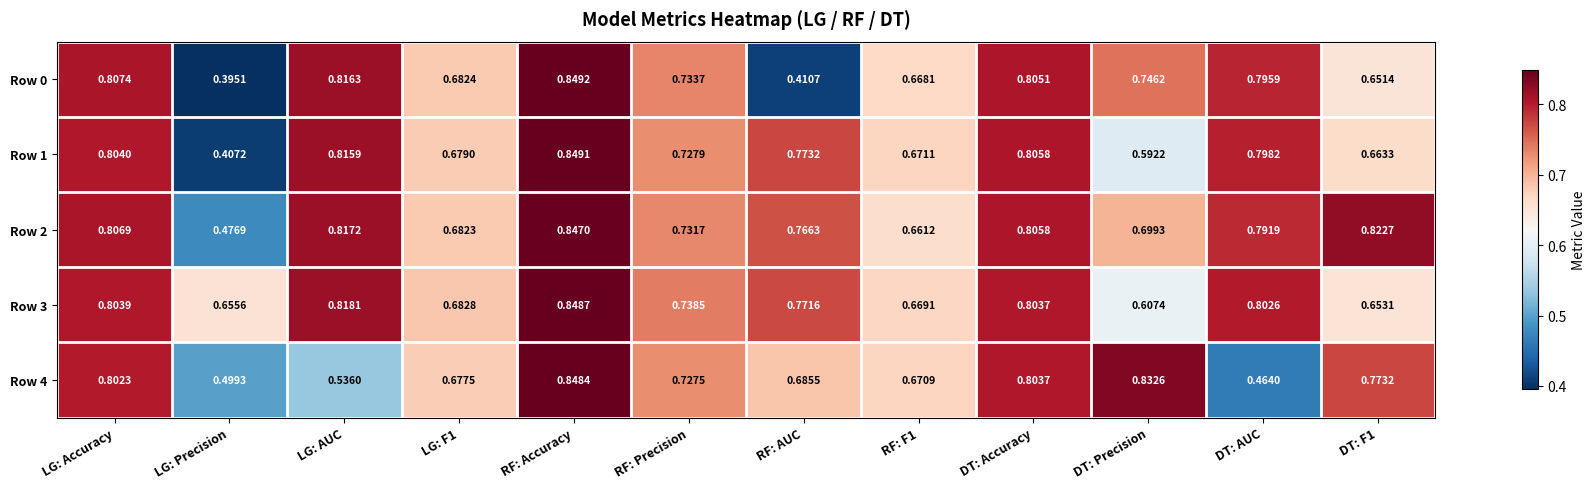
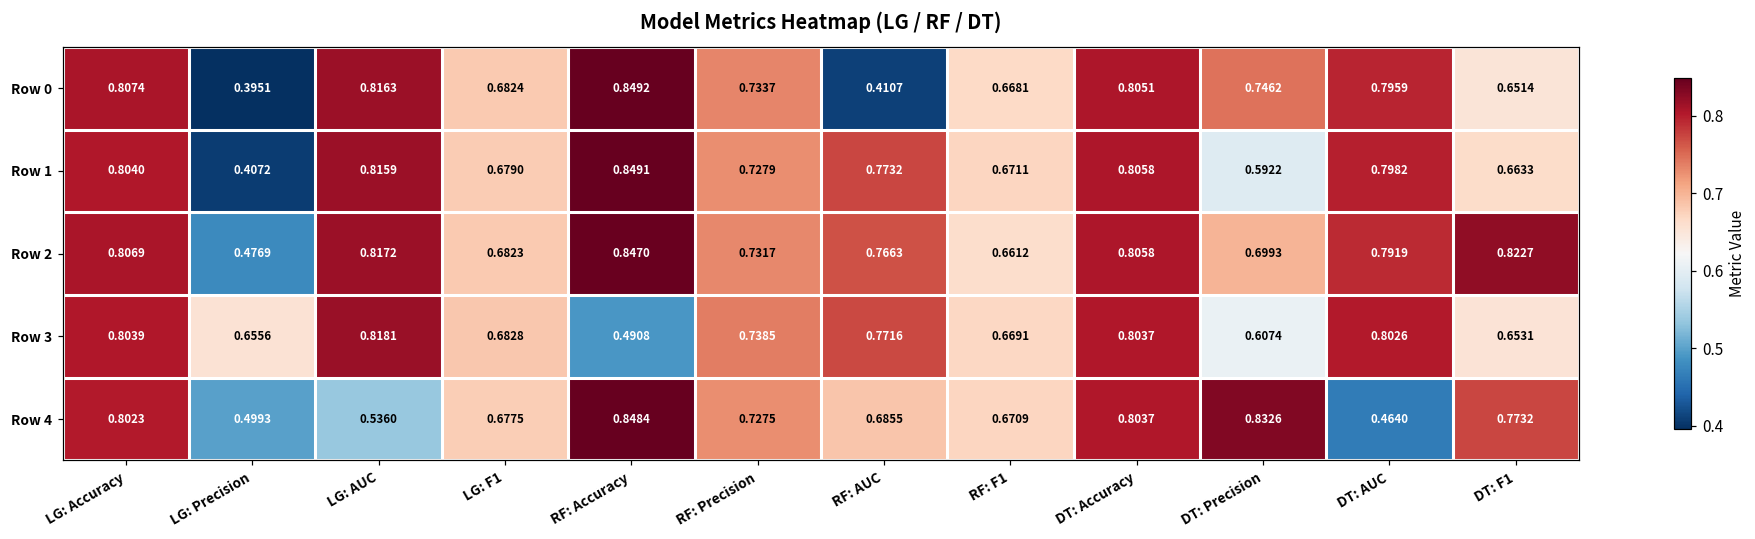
Row 3, RF: Accuracy: 0.8487 -> 0.4908
